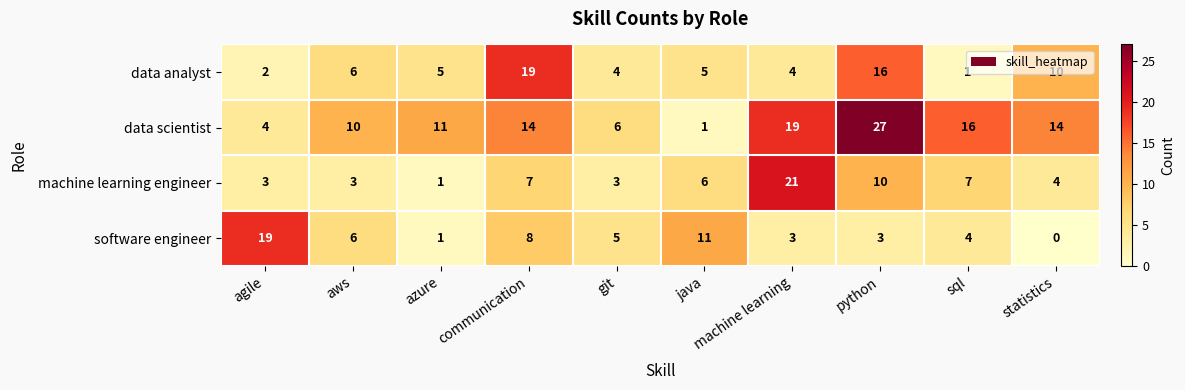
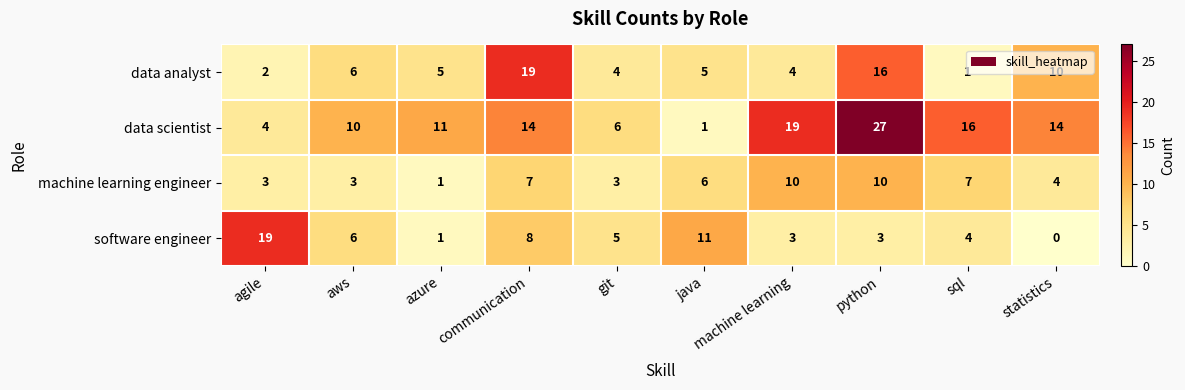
machine learning engineer, machine learning: 21 -> 10
